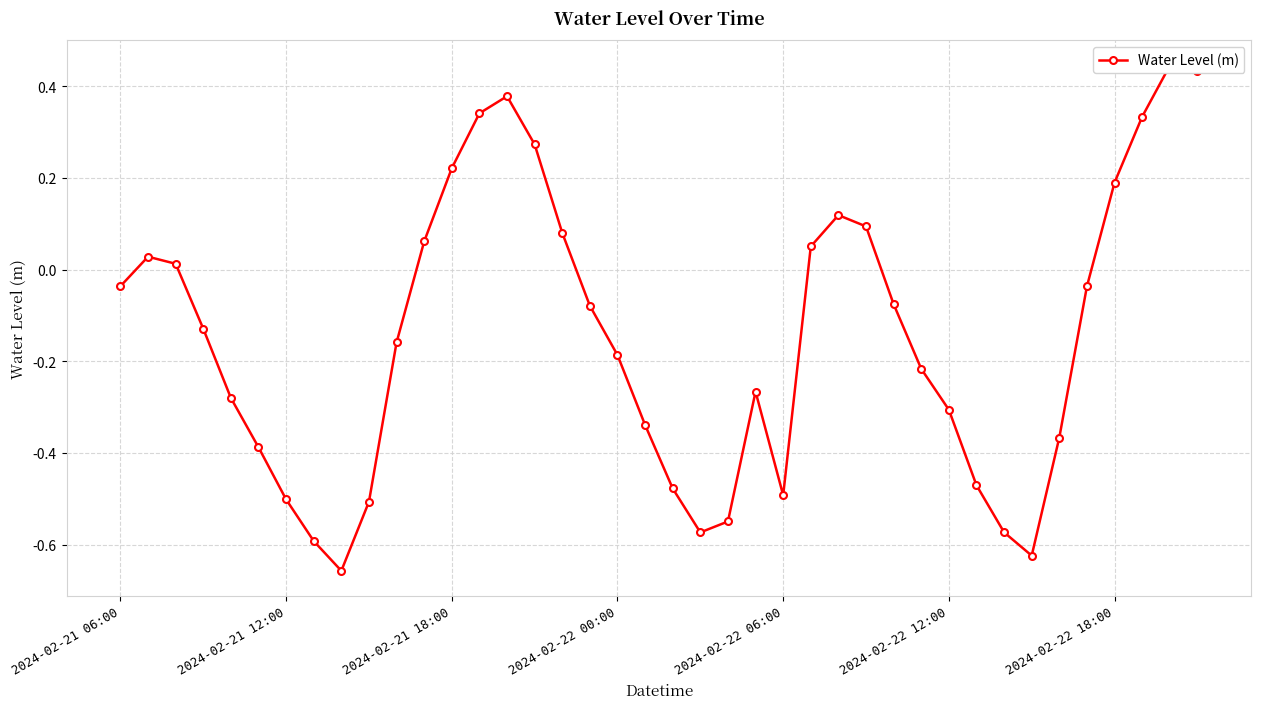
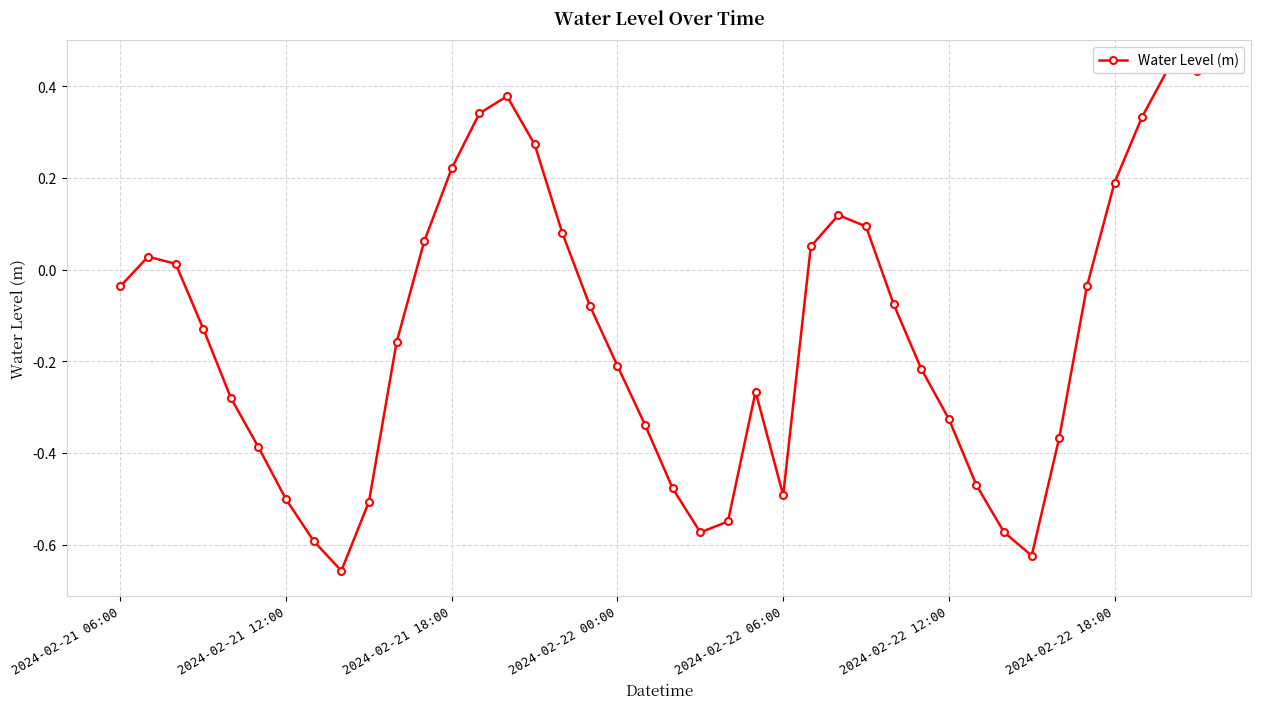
2024-02-22 00:00: -0.19 -> -0.21
2024-02-22 12:00: -0.31 -> -0.33
